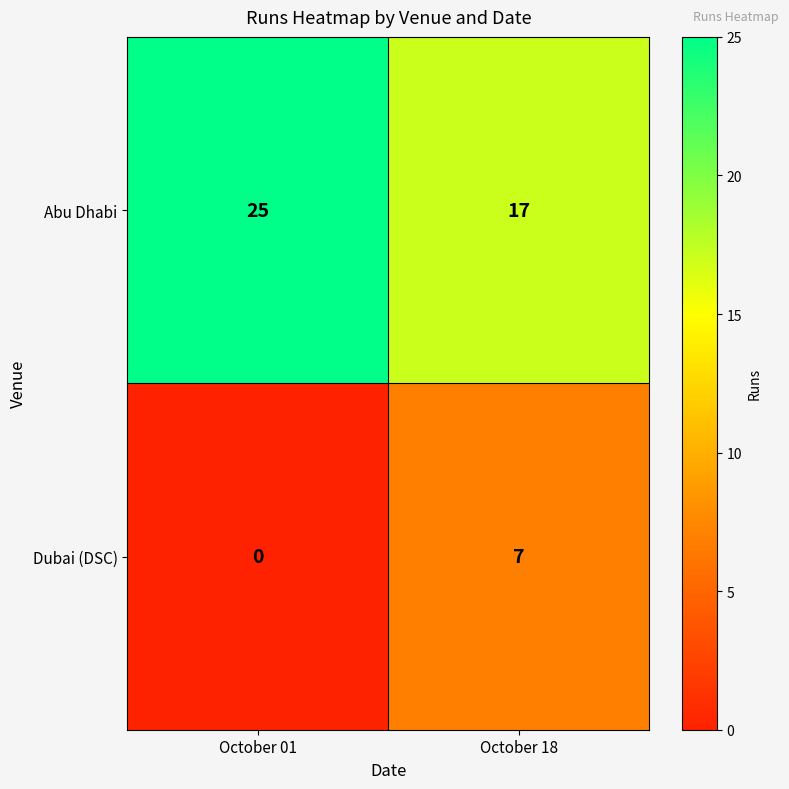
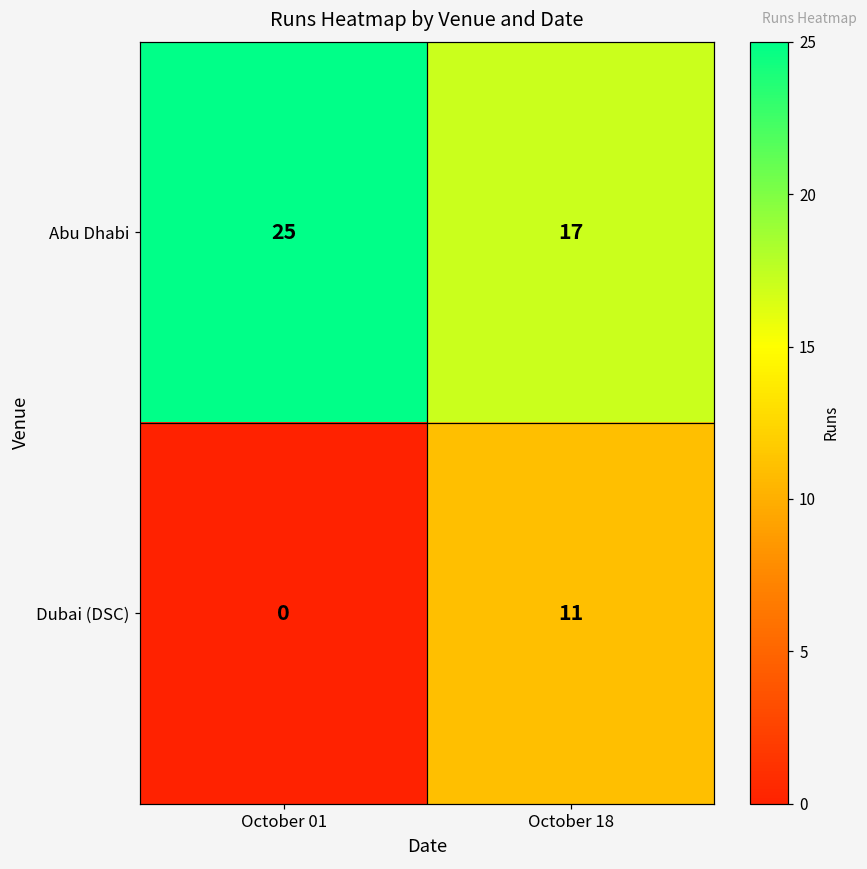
Dubai (DSC), October 18: 7 -> 11
